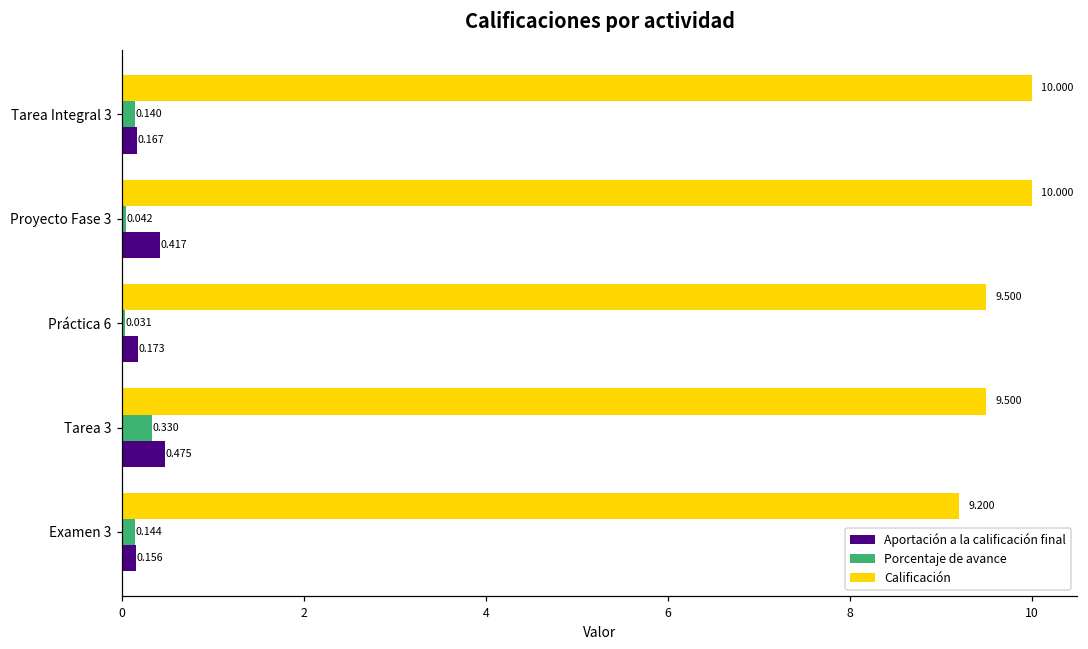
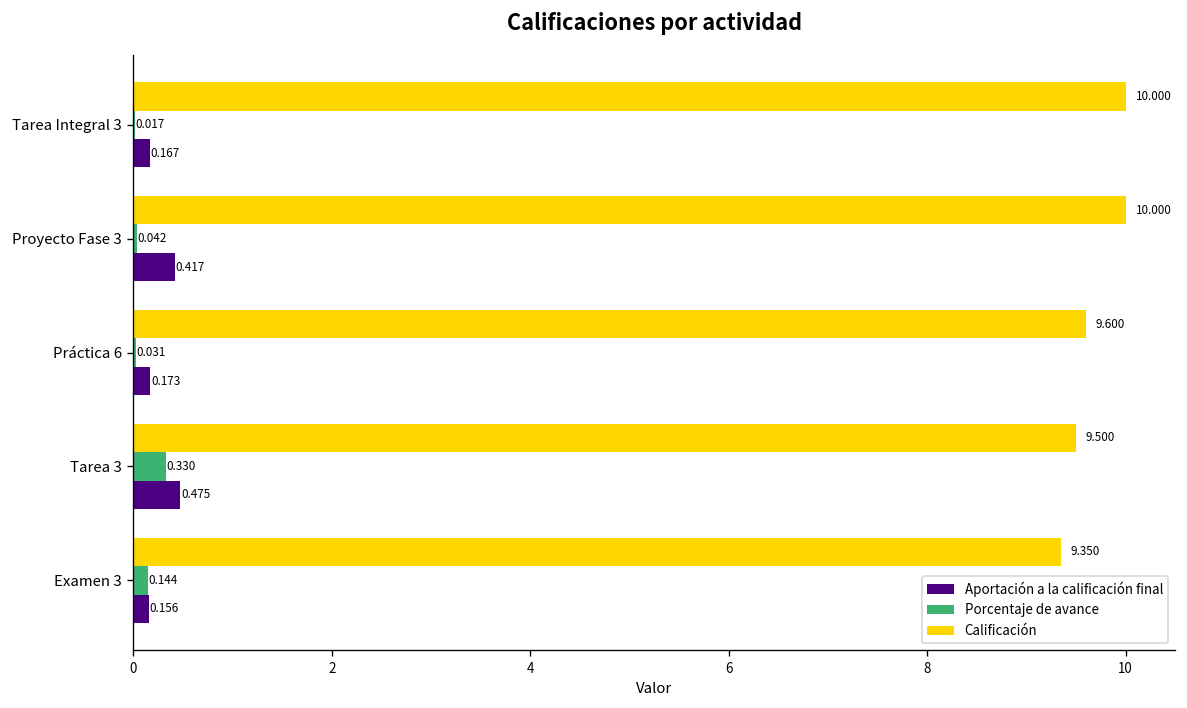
Porcentaje de avance, Tarea Integral 3: 0.140 -> 0.017
Calificación, Práctica 6: 9.500 -> 9.600
Calificación, Examen 3: 9.200 -> 9.350
